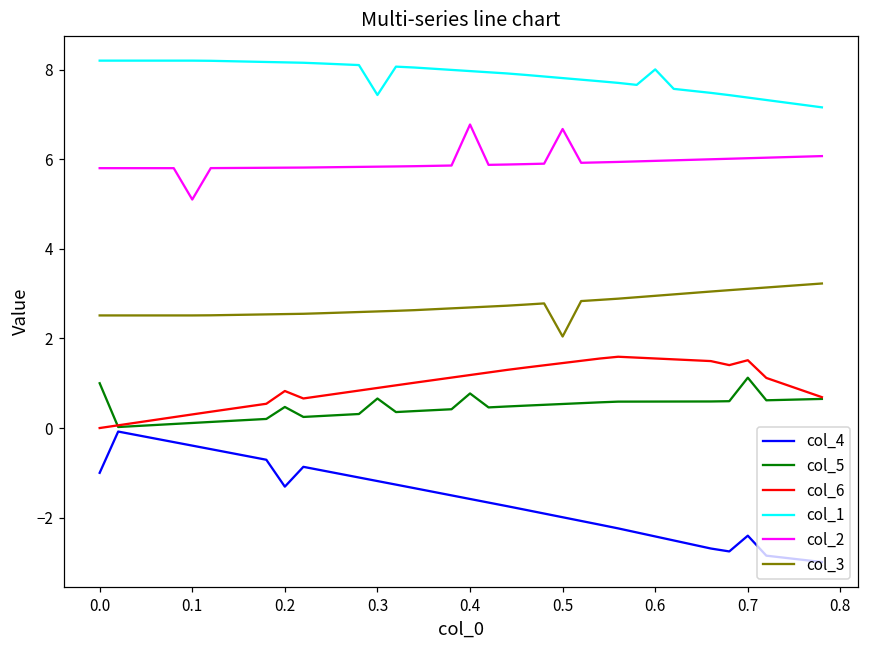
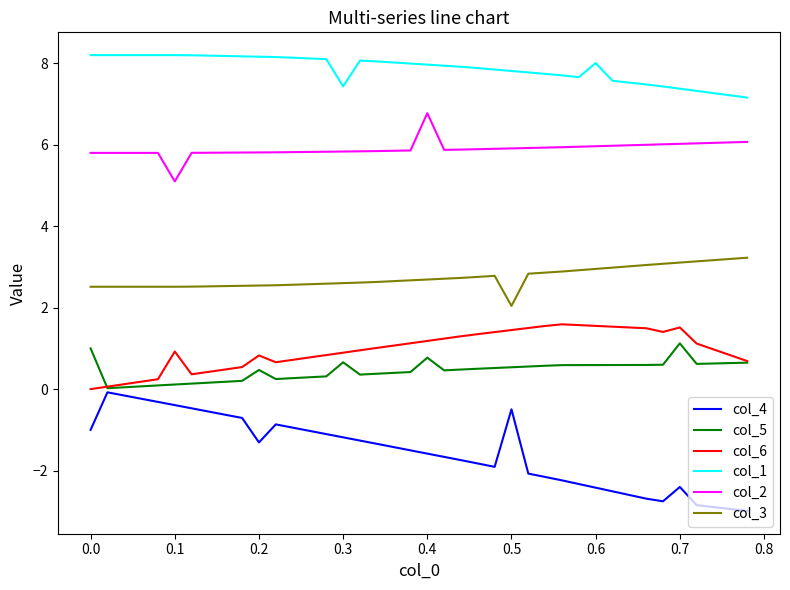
col_6, 0.1: 0.3 -> 0.9
col_4, 0.5: -2.0 -> -0.5
col_2, 0.5: 6.7 -> 5.9
